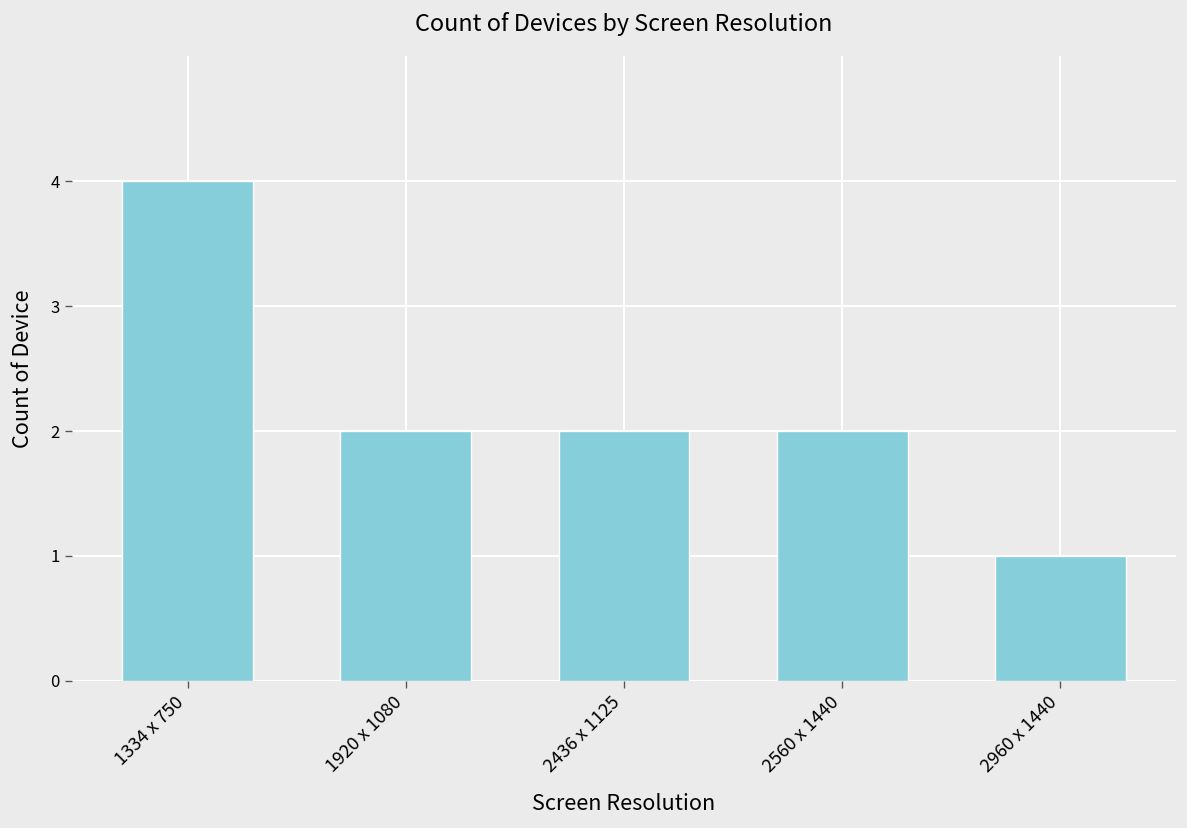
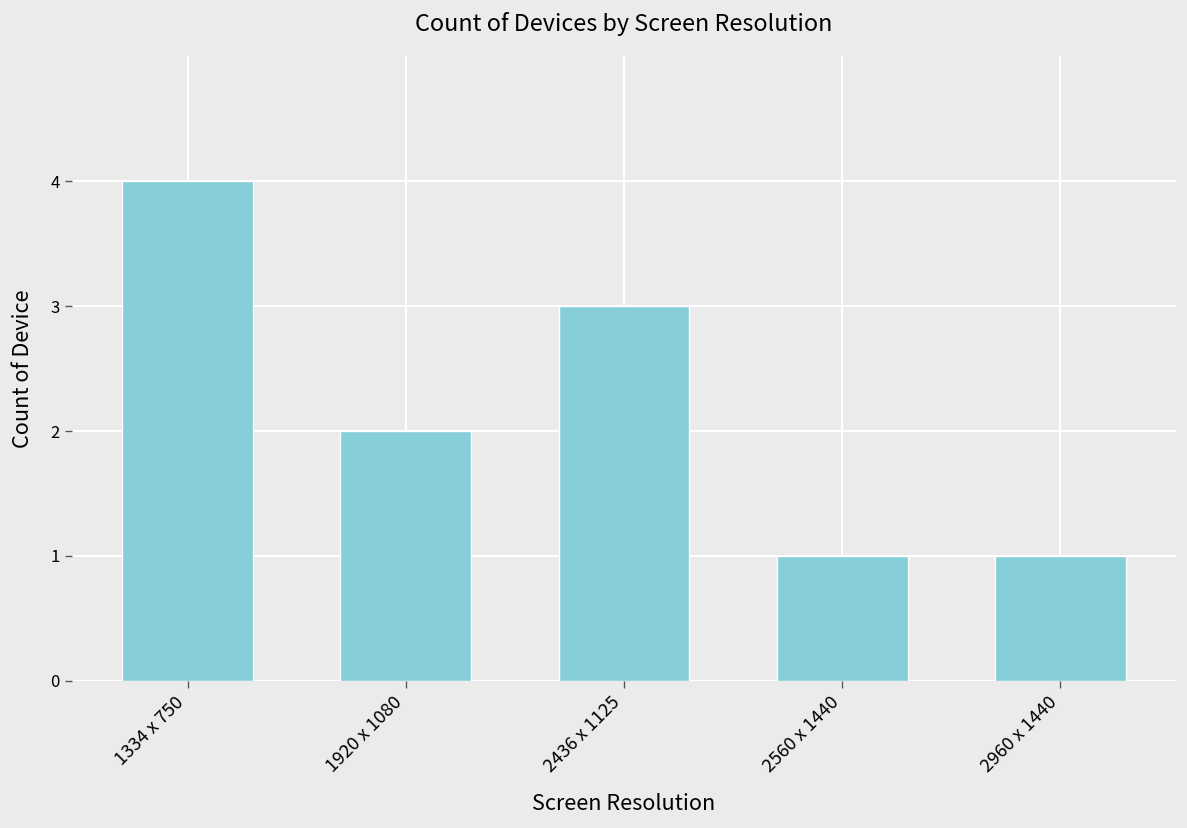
2436 x 1125: 2 -> 3
2560 x 1440: 2 -> 1
